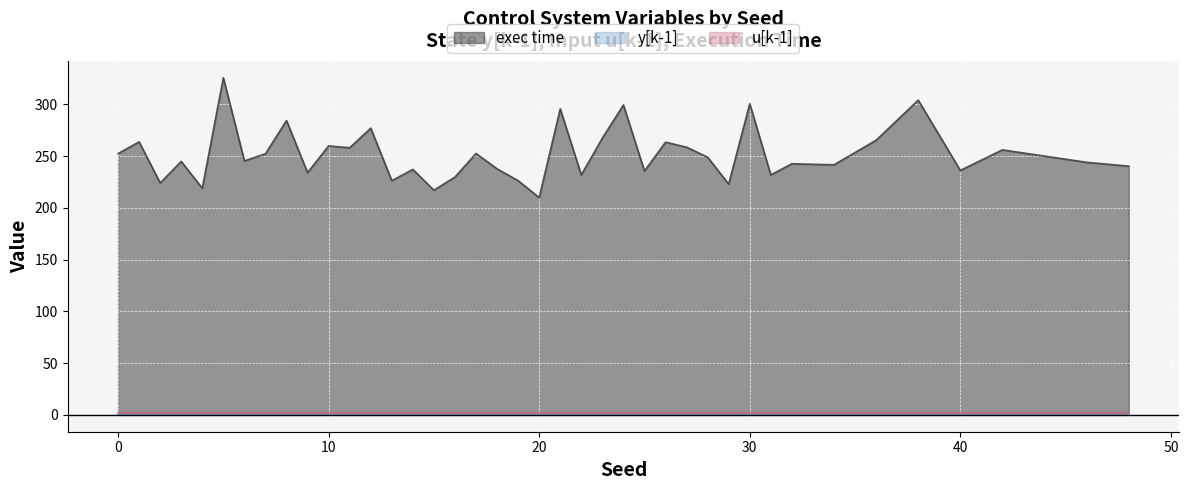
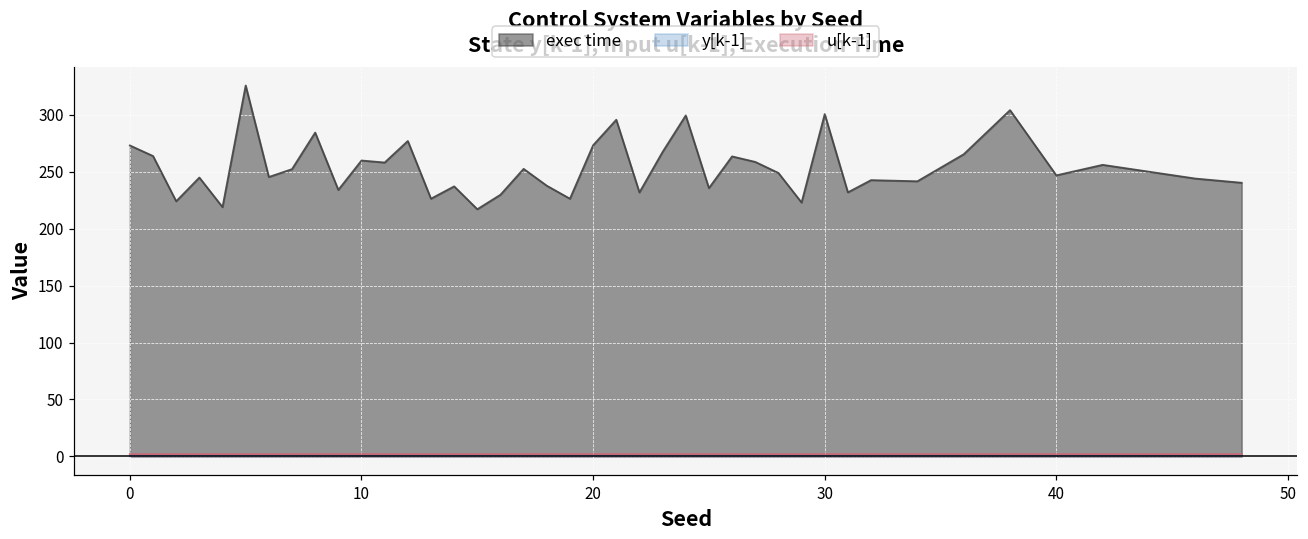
exec time, 0: 252 -> 273
exec time, 20: 210 -> 273
exec time, 40: 236 -> 247
